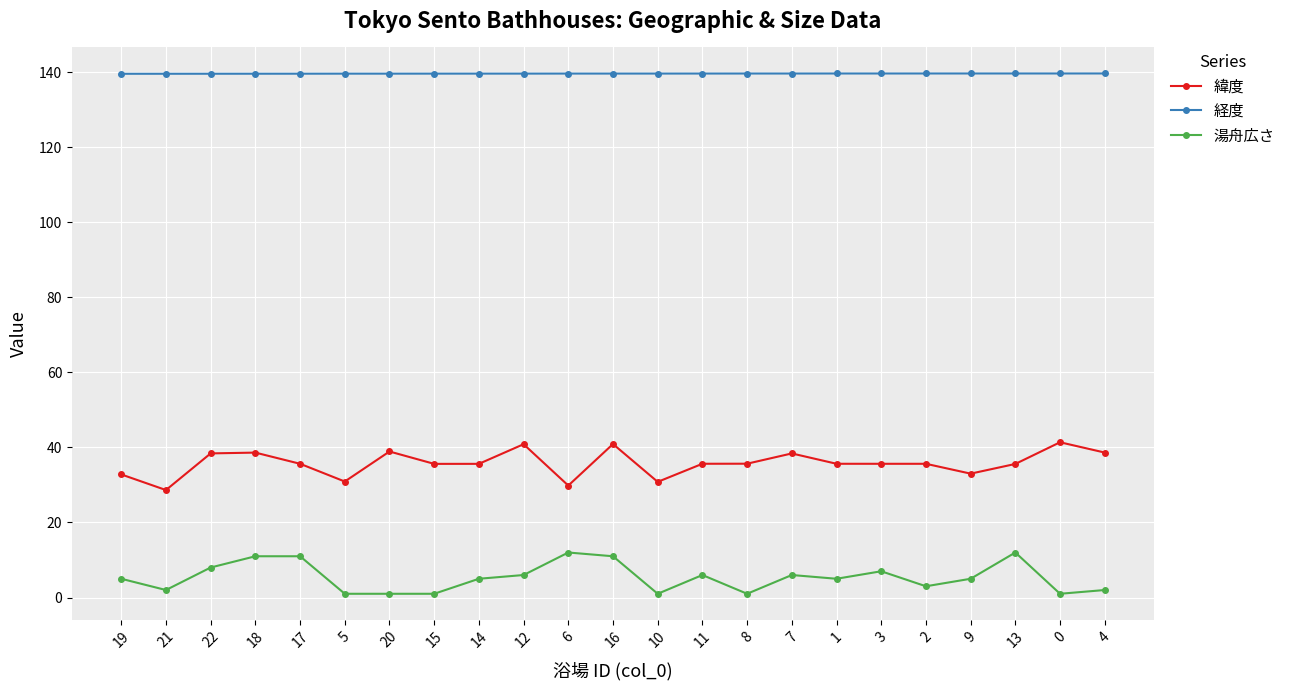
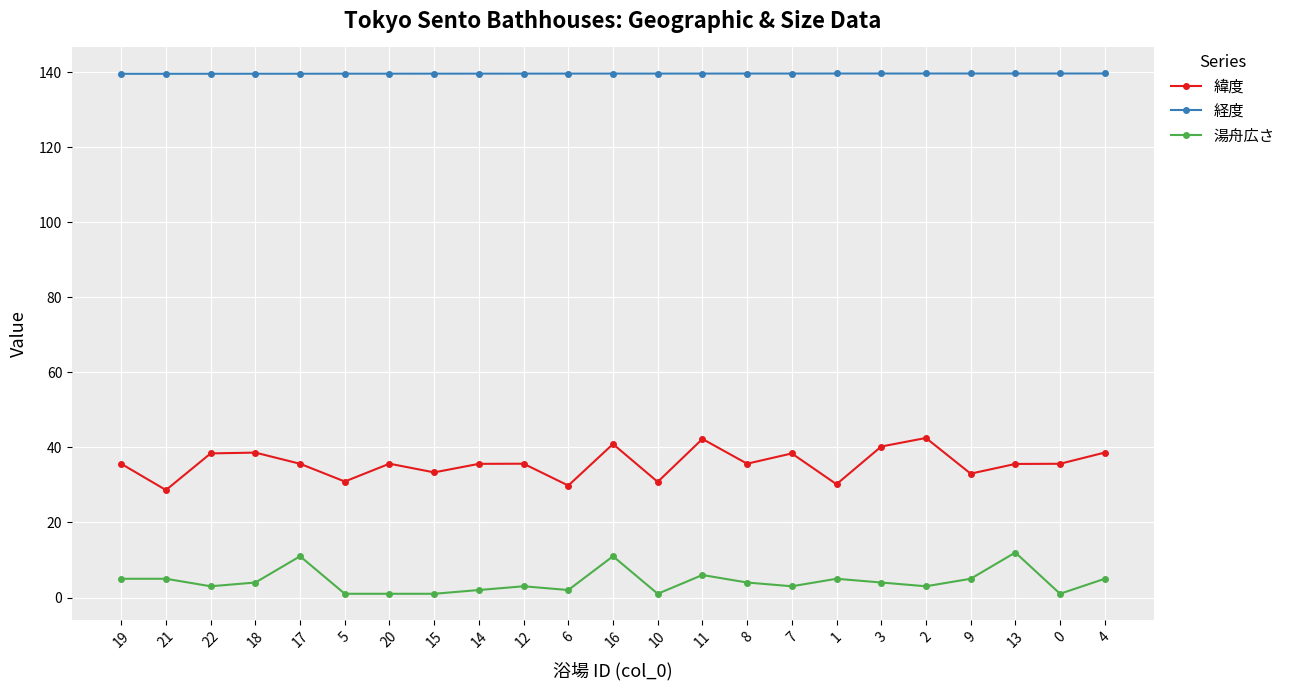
緯度, 19: 33 -> 36
湯舟広さ, 21: 2 -> 5
湯舟広さ, 22: 8 -> 3
湯舟広さ, 18: 11 -> 4
緯度, 20: 39 -> 36
緯度, 15: 36 -> 33
湯舟広さ, 14: 5 -> 2
緯度, 12: 41 -> 36
湯舟広さ, 12: 6 -> 3
湯舟広さ, 6: 12 -> 2
緯度, 11: 36 -> 42
湯舟広さ, 8: 1 -> 4
湯舟広さ, 7: 6 -> 3
緯度, 1: 36 -> 30
緯度, 3: 36 -> 40
湯舟広さ, 3: 7 -> 4
緯度, 2: 36 -> 43
緯度, 0: 41 -> 36
湯舟広さ, 4: 2 -> 5
